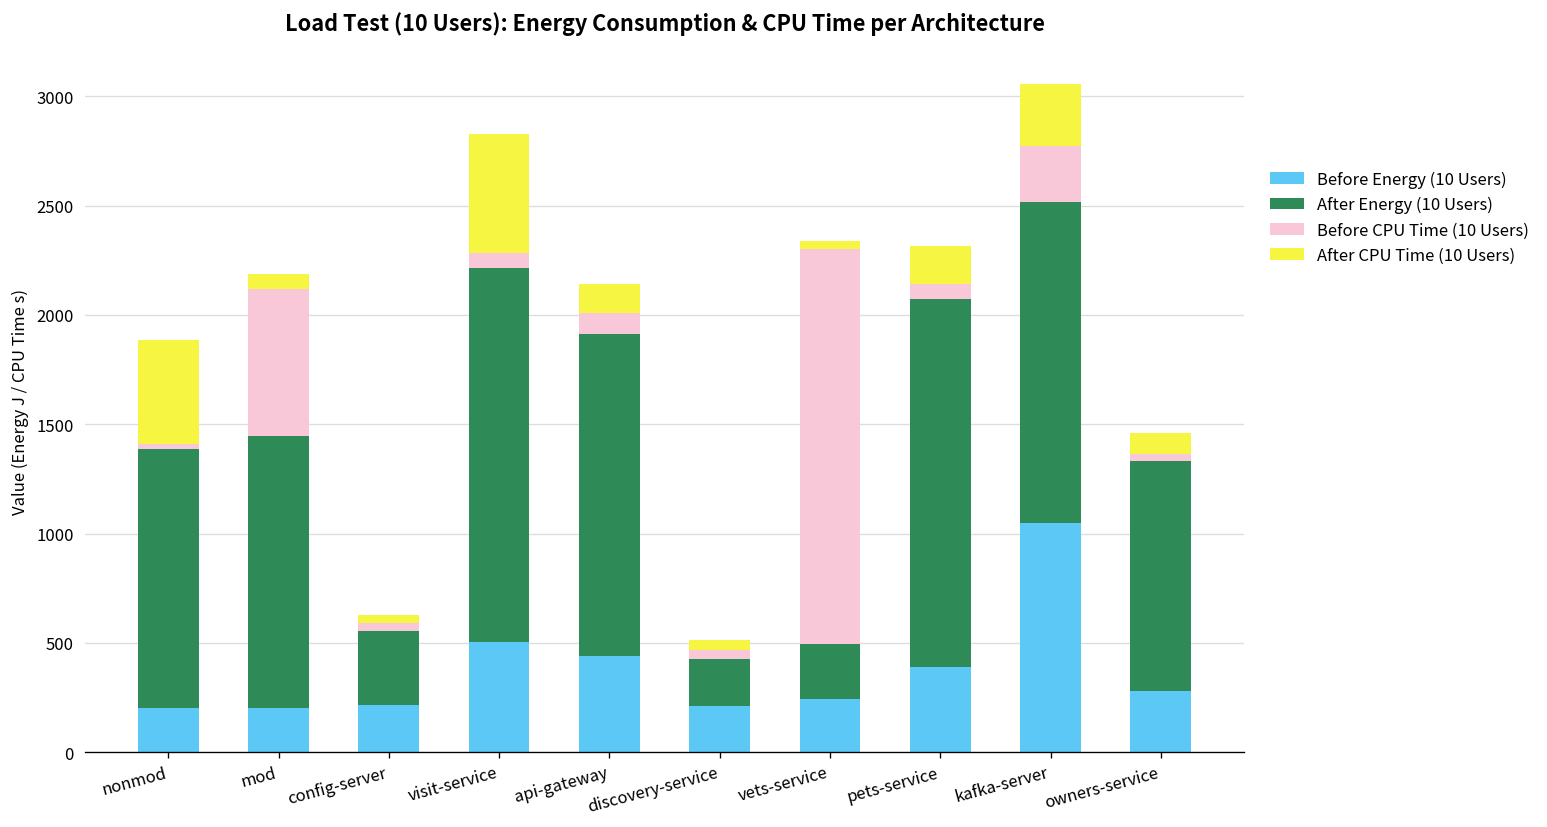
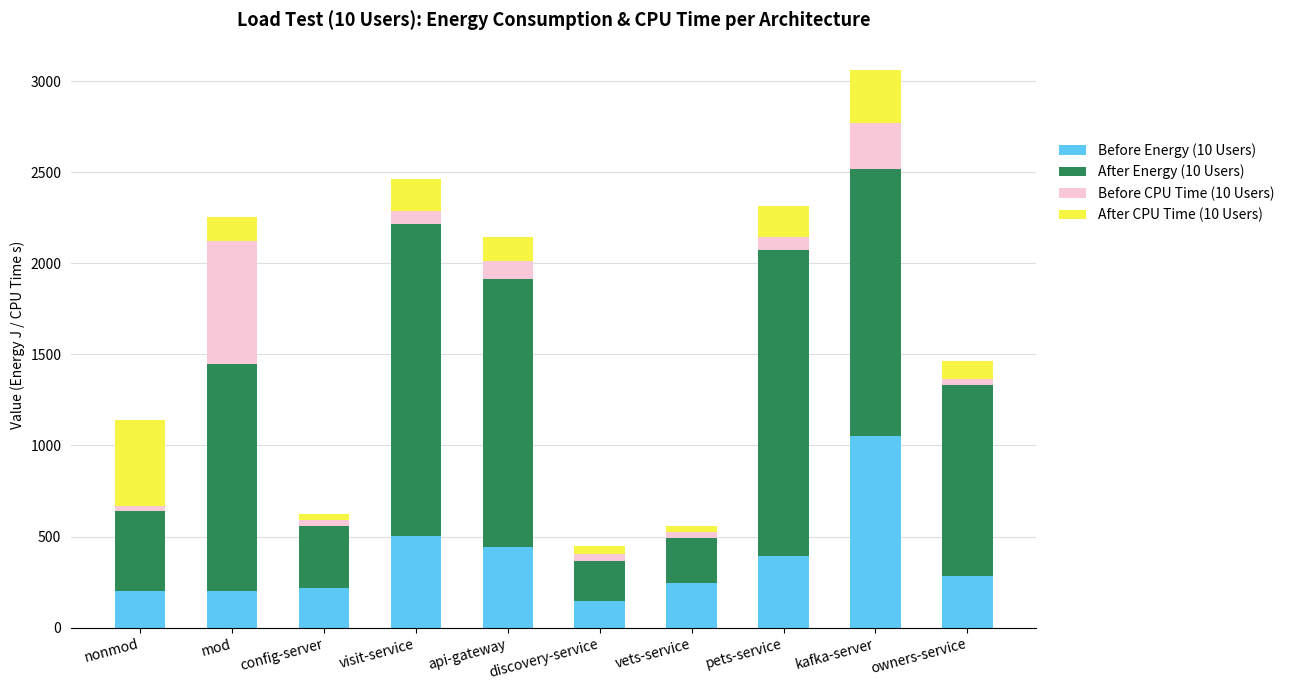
After Energy (10 Users), nonmod: 1180 -> 440
After CPU Time (10 Users), mod: 70 -> 130
After CPU Time (10 Users), visit-service: 540 -> 180
Before Energy (10 Users), discovery-service: 210 -> 150
Before CPU Time (10 Users), vets-service: 1810 -> 30
